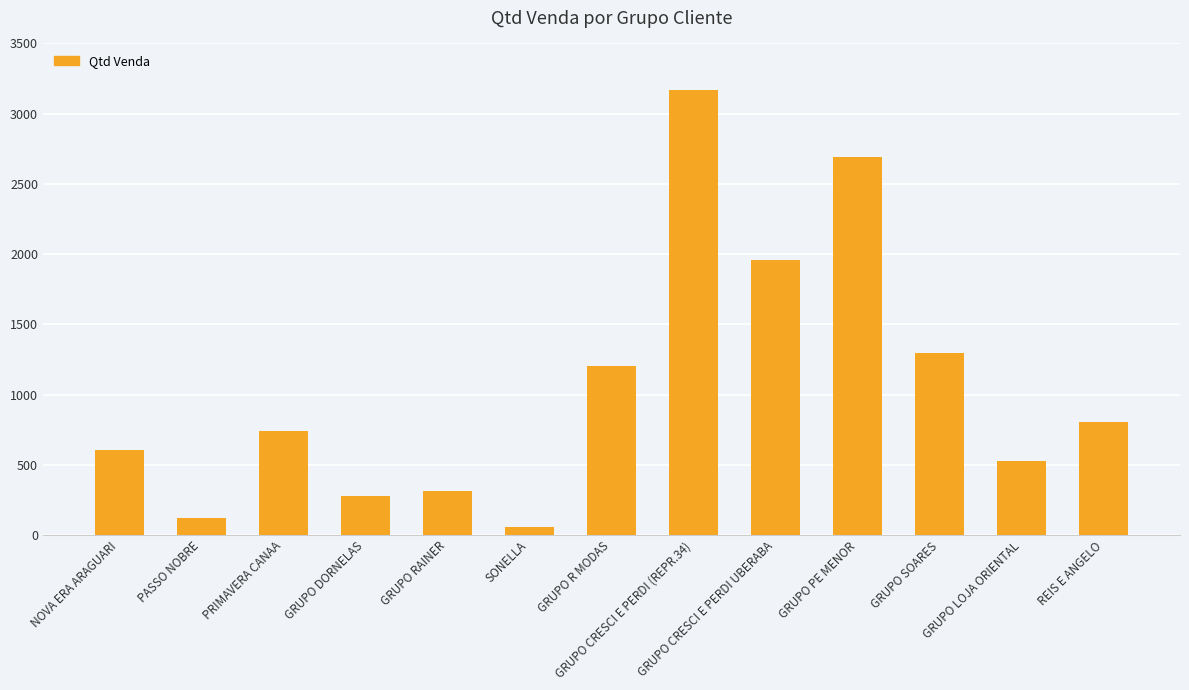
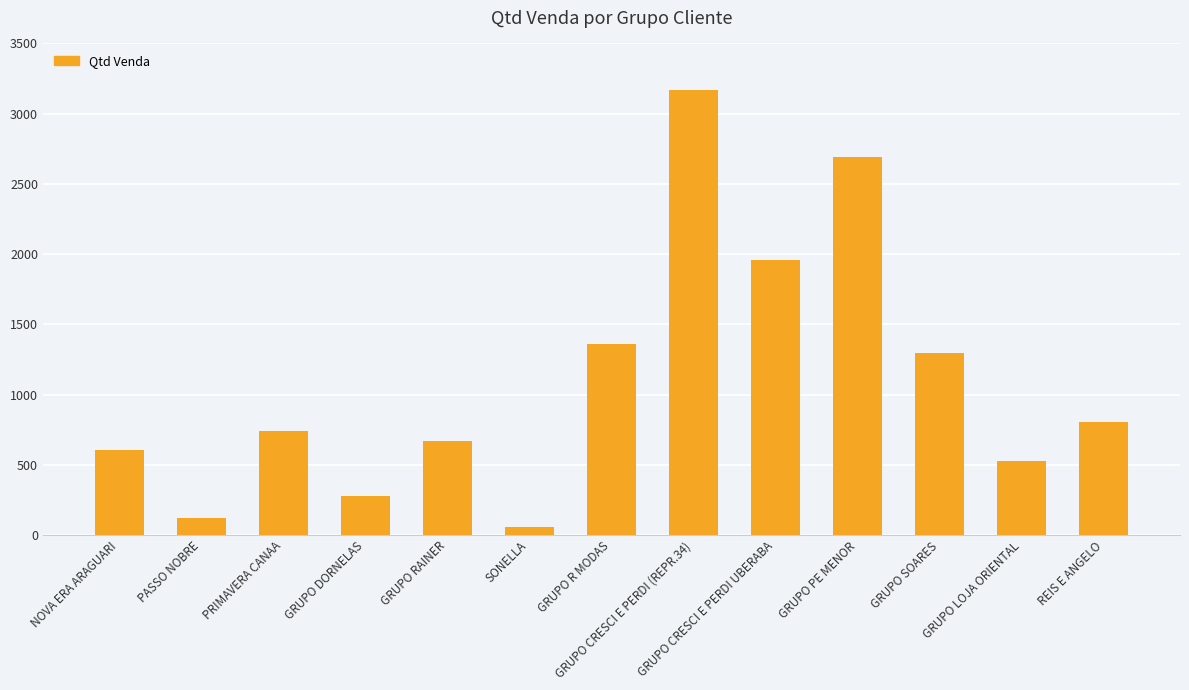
GRUPO RAINER: 310 -> 670
GRUPO R MODAS: 1200 -> 1360
